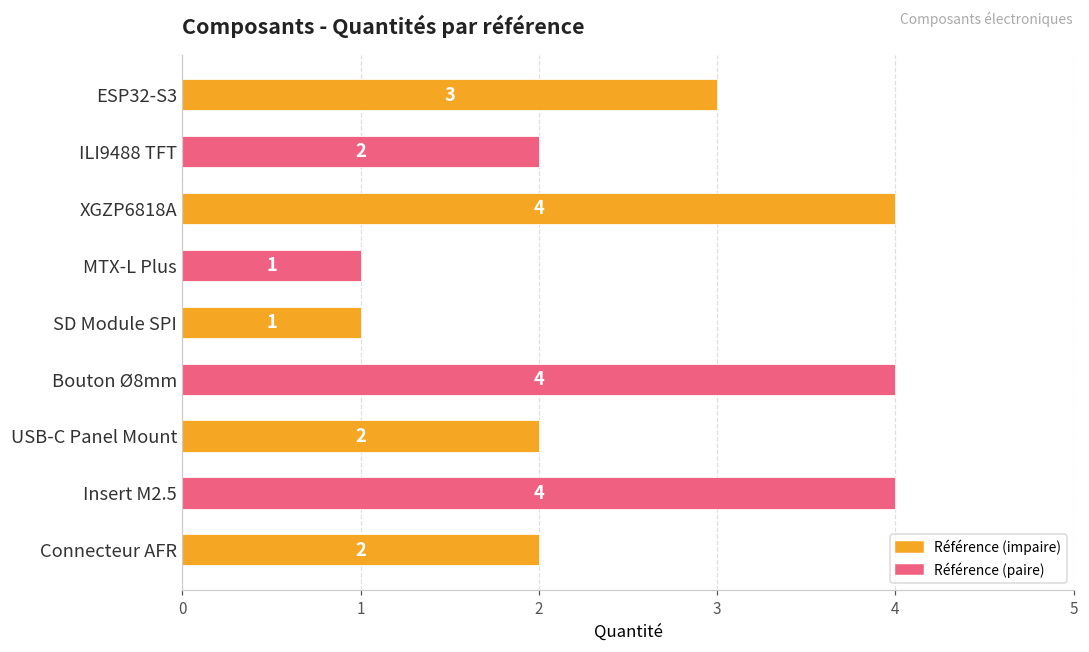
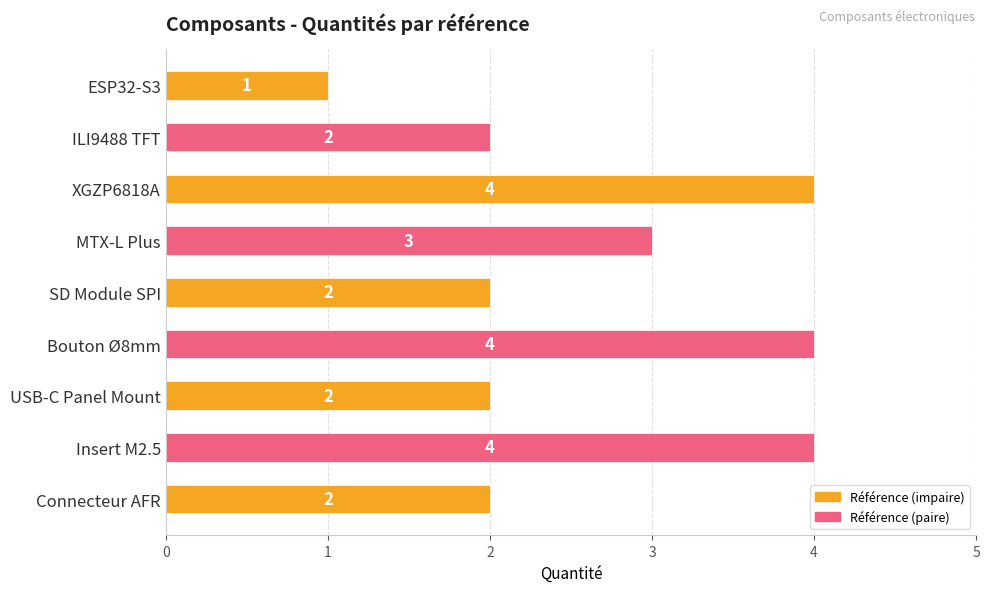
ESP32-S3: 3 -> 1
MTX-L Plus: 1 -> 3
SD Module SPI: 1 -> 2
